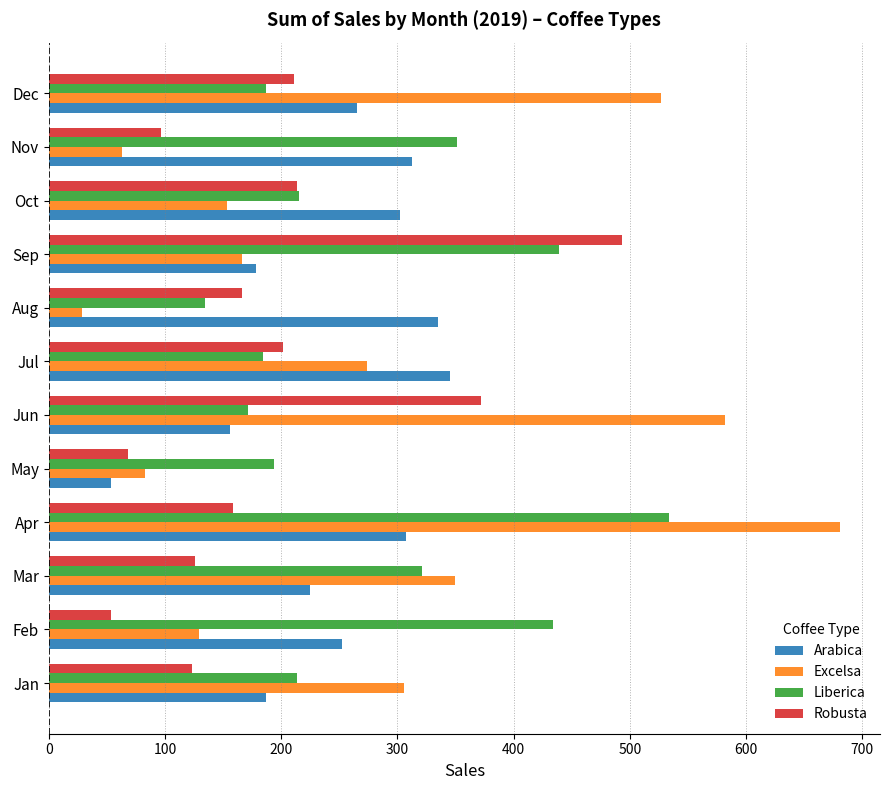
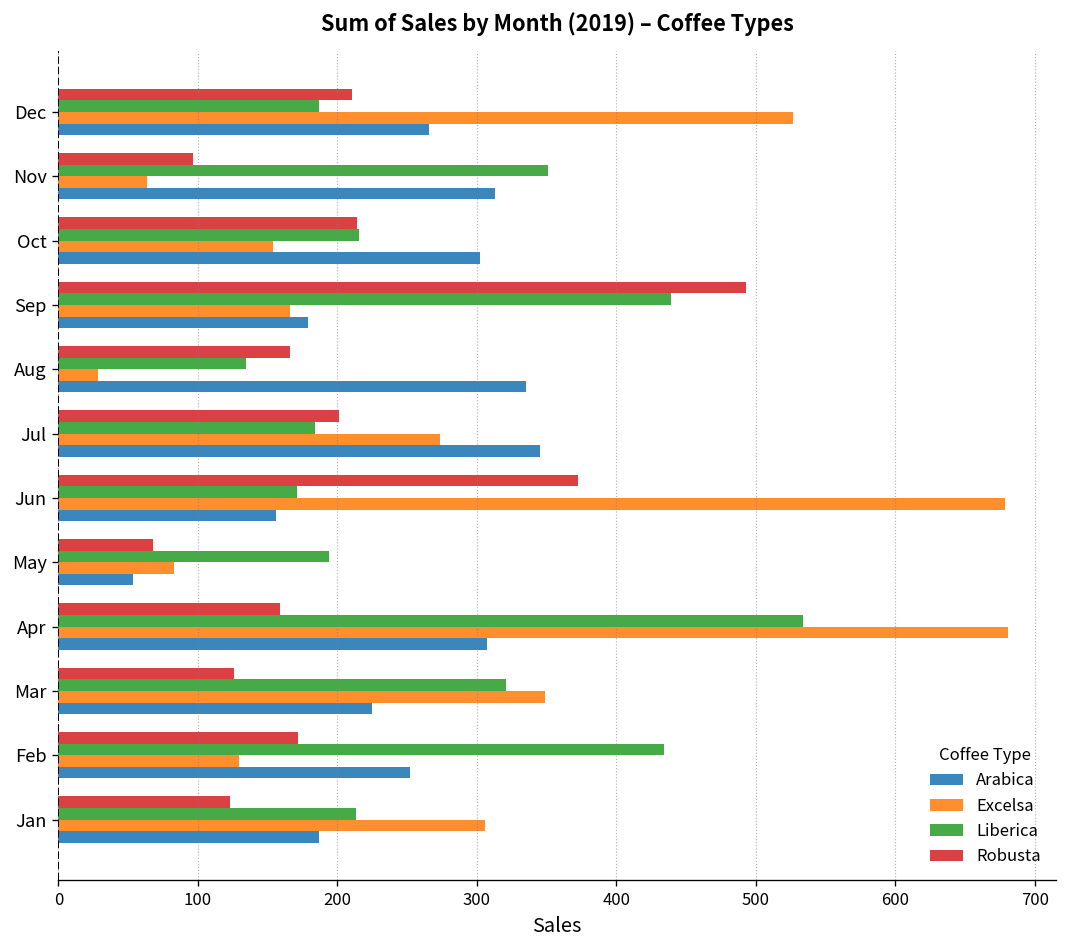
Excelsa, Jun: 582 -> 678
Robusta, Feb: 54 -> 172
